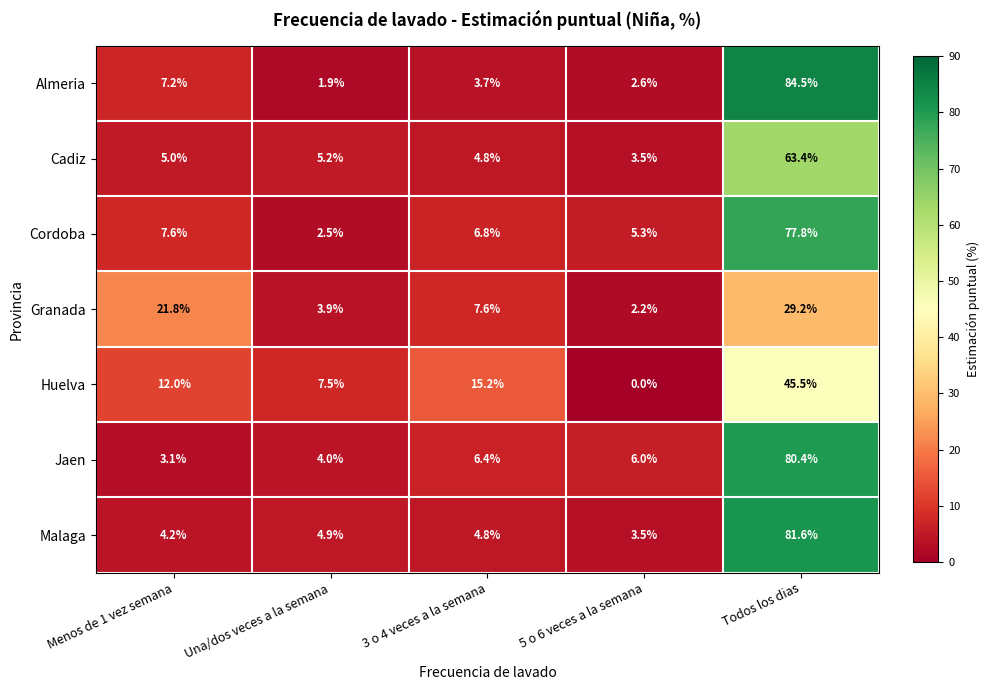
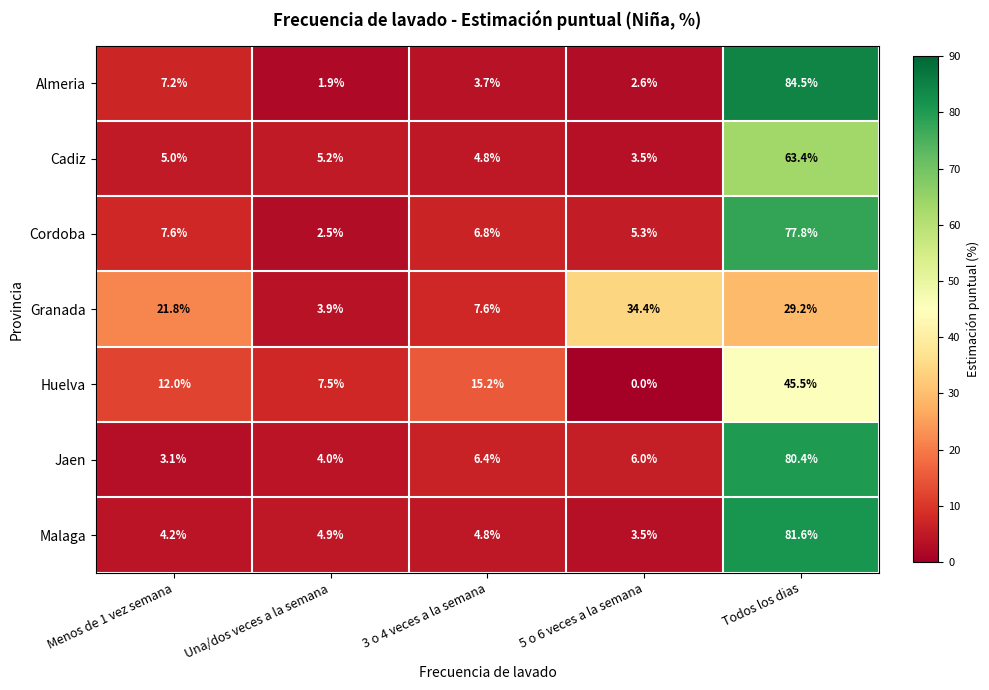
Granada, 5 o 6 veces a la semana: 2.2% -> 34.4%
